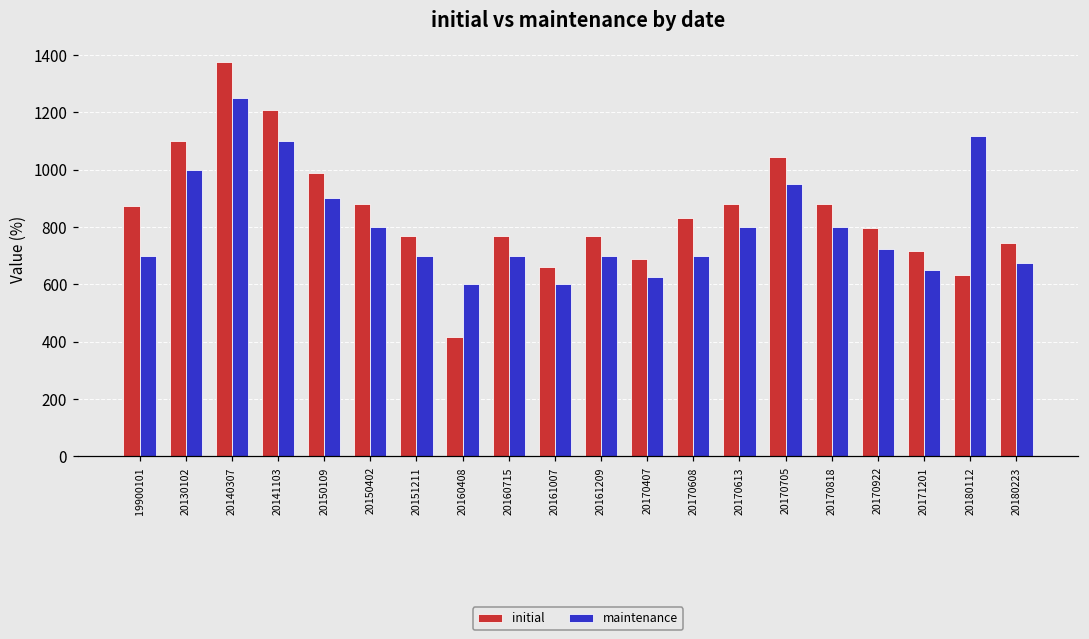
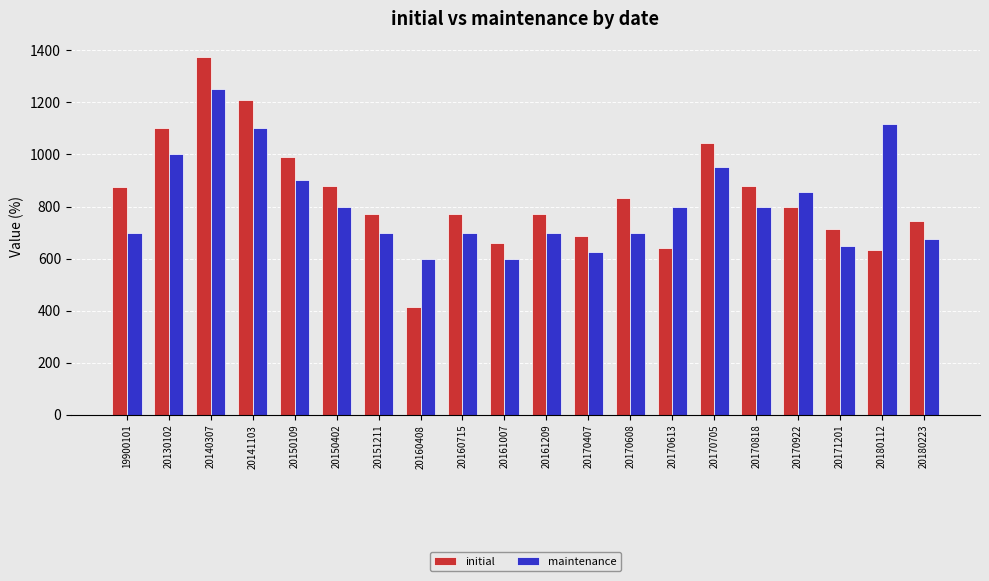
initial, 20170613: 880 -> 640
maintenance, 20170922: 730 -> 860
